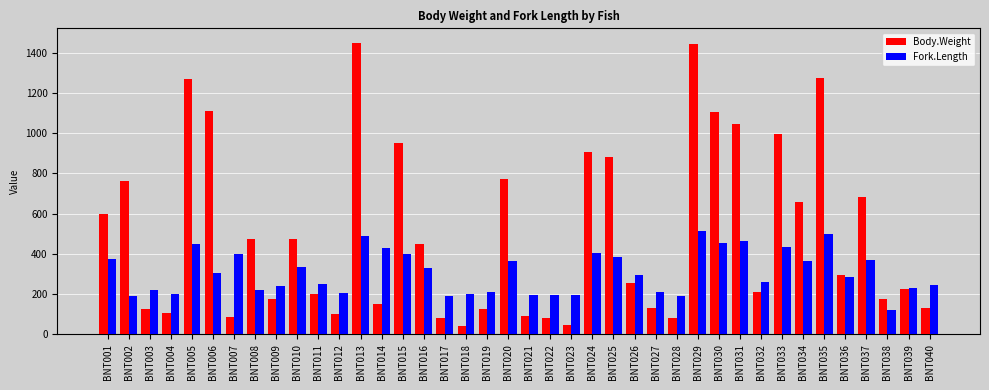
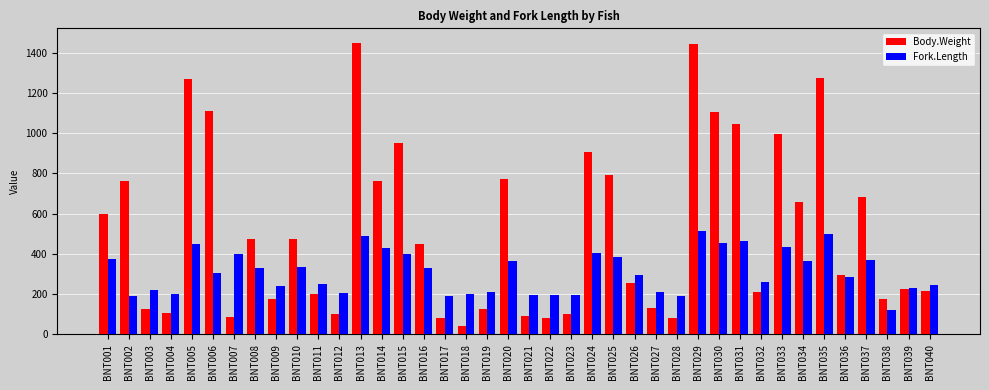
Fork.Length, BNT008: 220 -> 330
Body.Weight, BNT014: 150 -> 760
Body.Weight, BNT023: 50 -> 100
Body.Weight, BNT025: 880 -> 790
Body.Weight, BNT040: 130 -> 210
